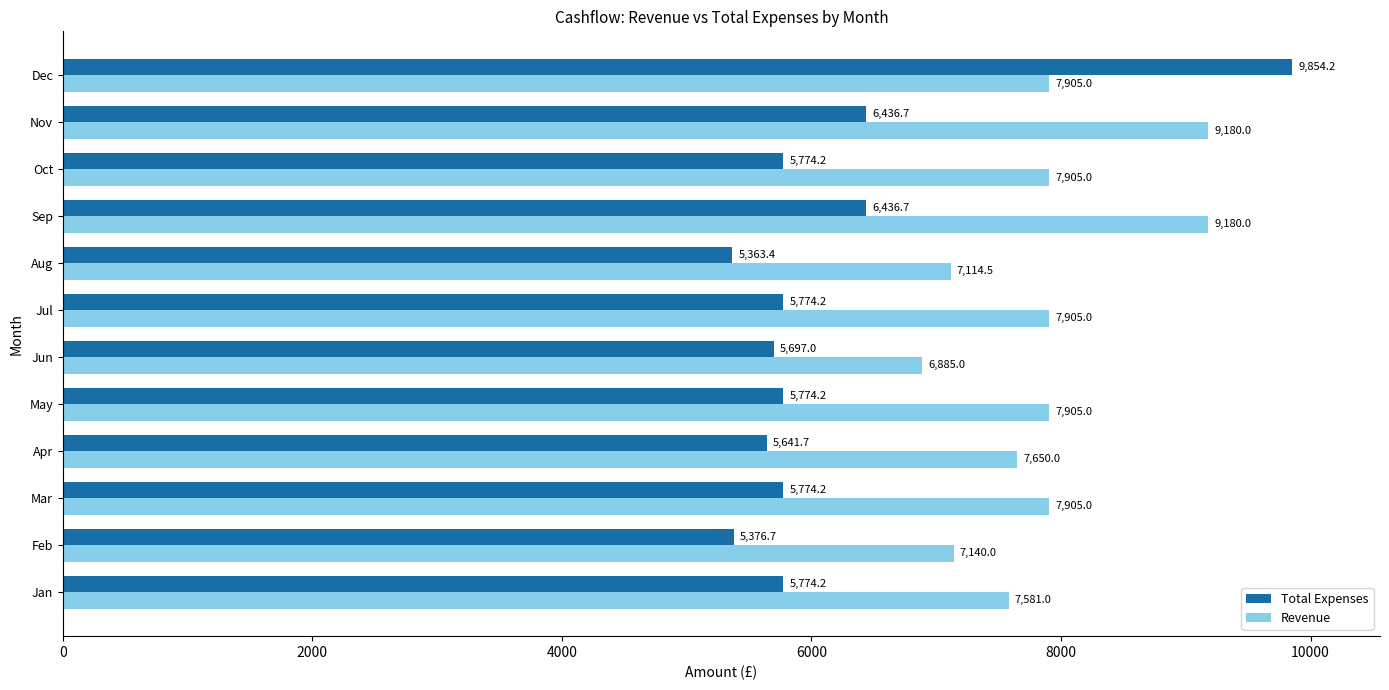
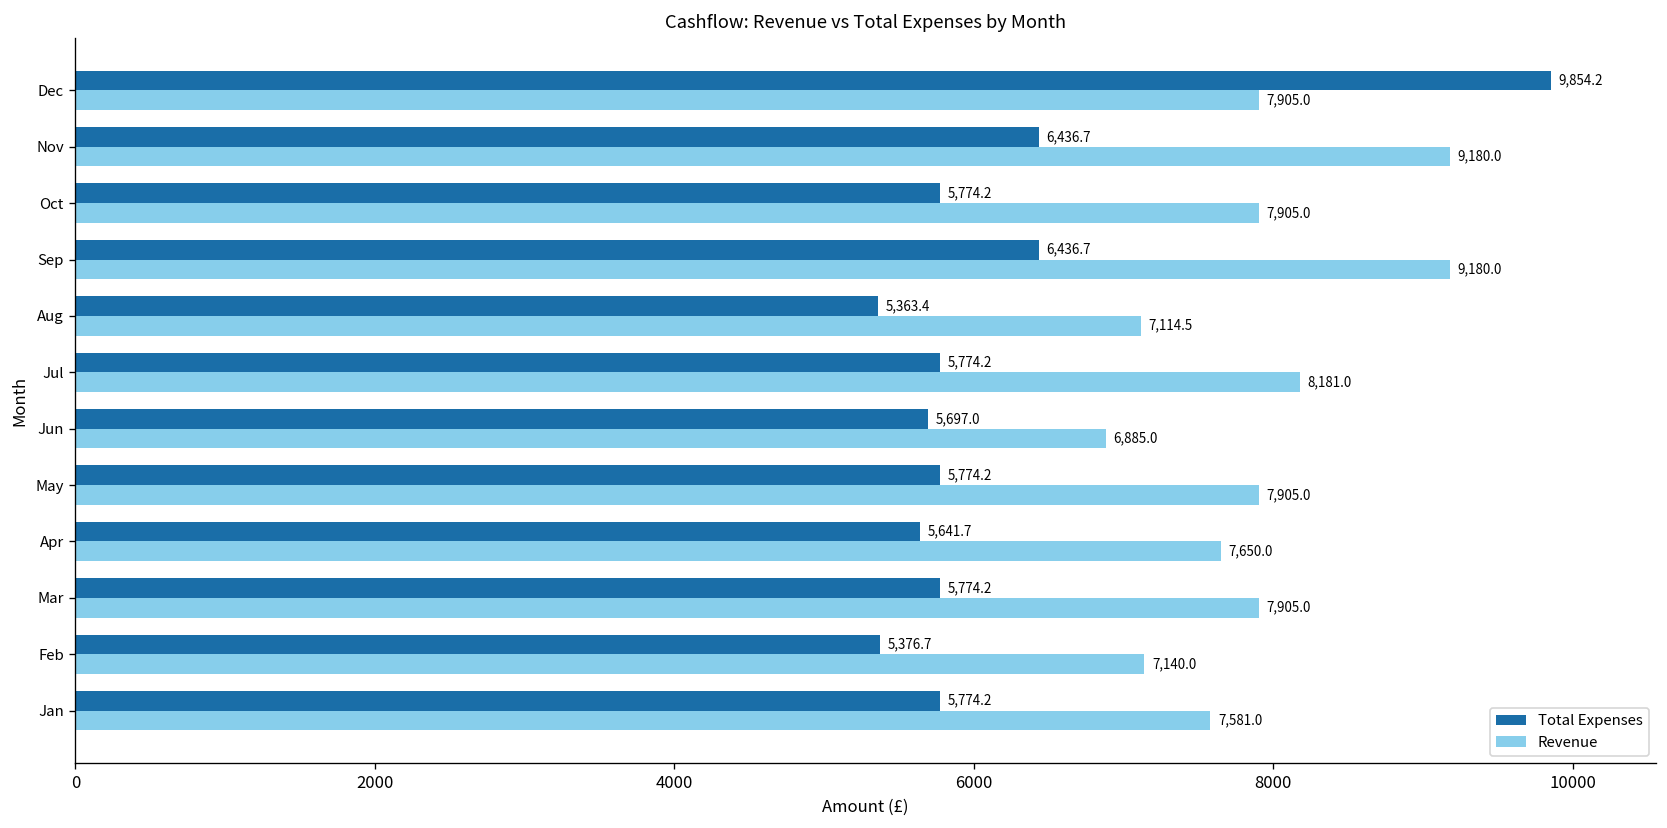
Revenue, Jul: 7,905.0 -> 8,181.0
